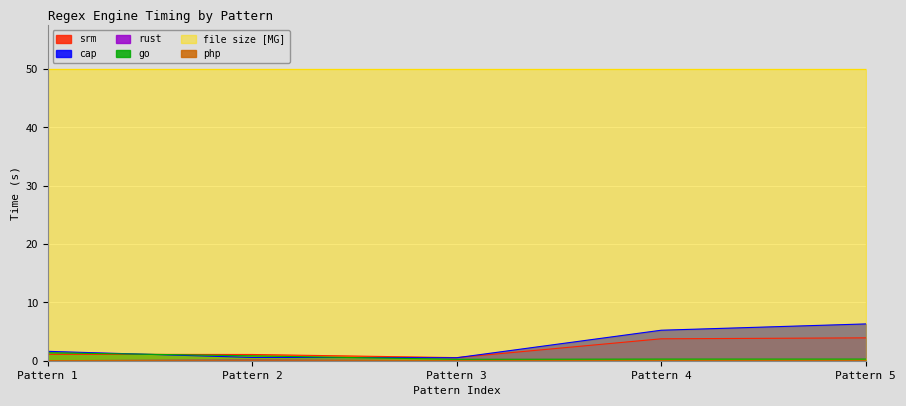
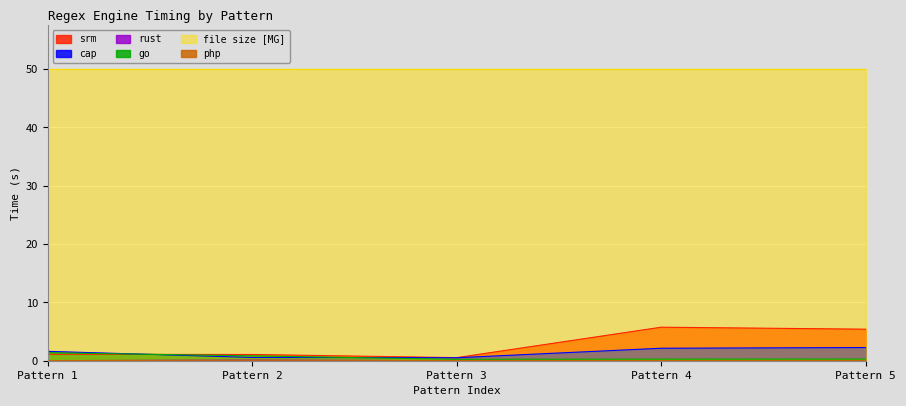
srm, Pattern 4: 4 -> 6
cap, Pattern 4: 5 -> 2
srm, Pattern 5: 4 -> 5
cap, Pattern 5: 6 -> 2
